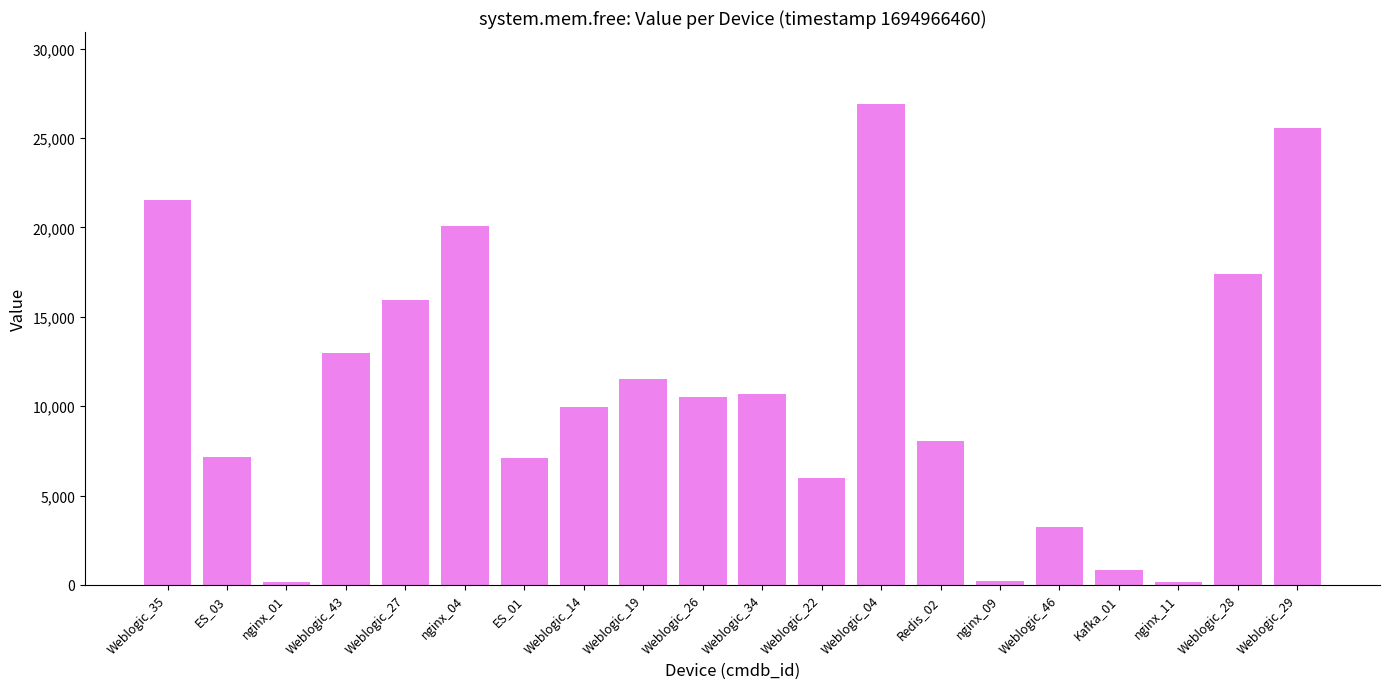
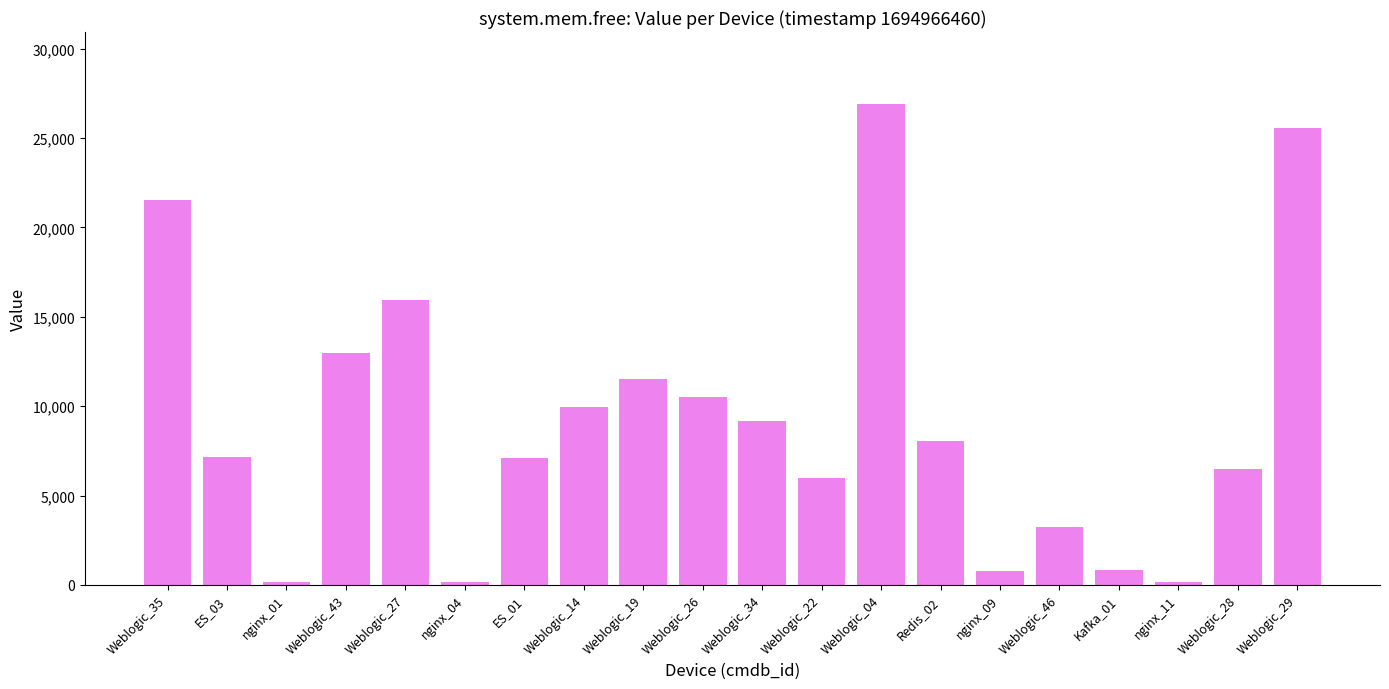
nginx_04: 20,100 -> 100
Weblogic_34: 10,700 -> 9,200
nginx_09: 200 -> 800
Weblogic_28: 17,400 -> 6,500
